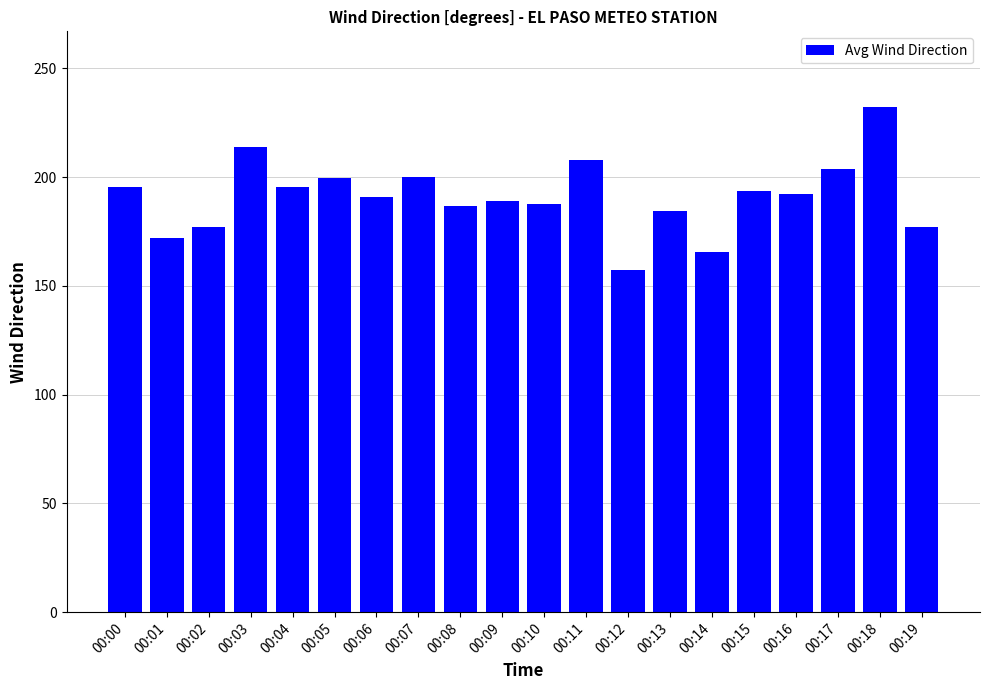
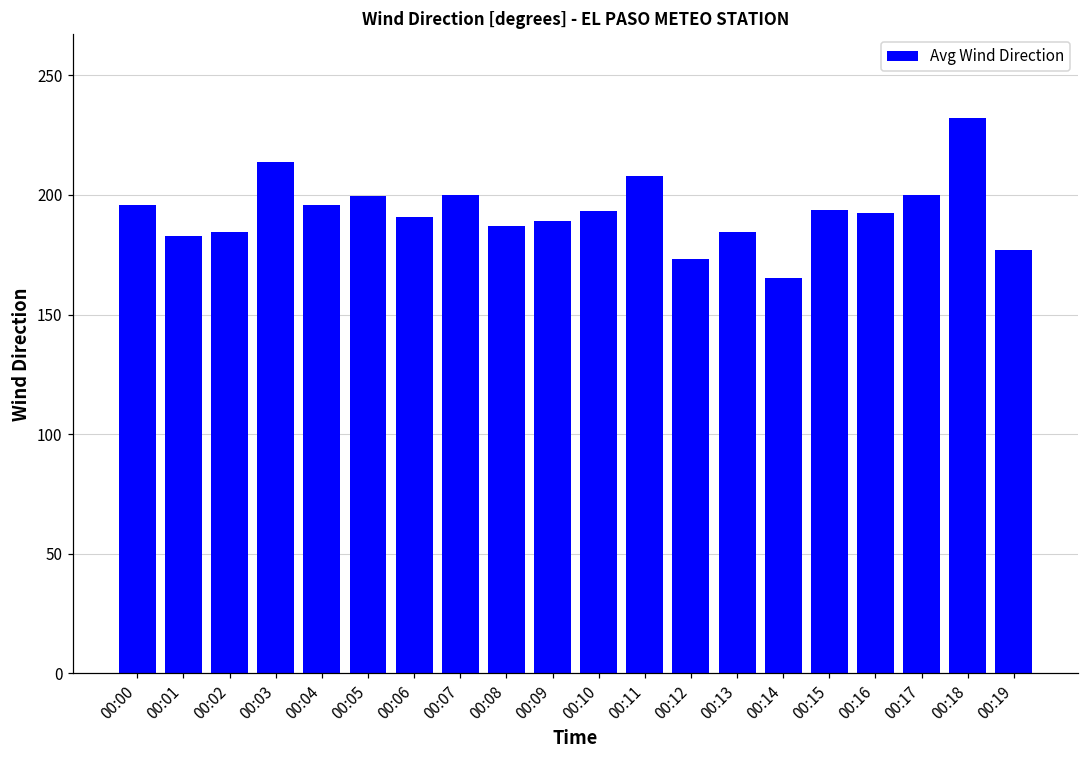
00:01: 172 -> 183
00:02: 177 -> 185
00:10: 188 -> 193
00:12: 157 -> 173
00:17: 204 -> 200
